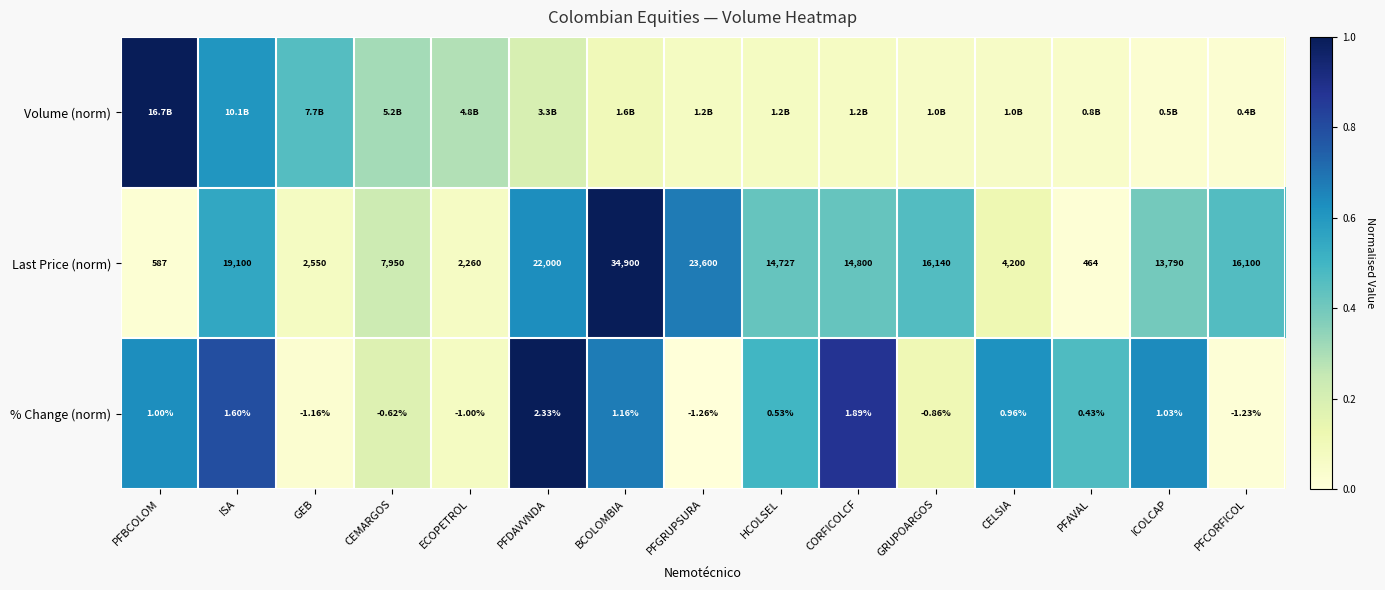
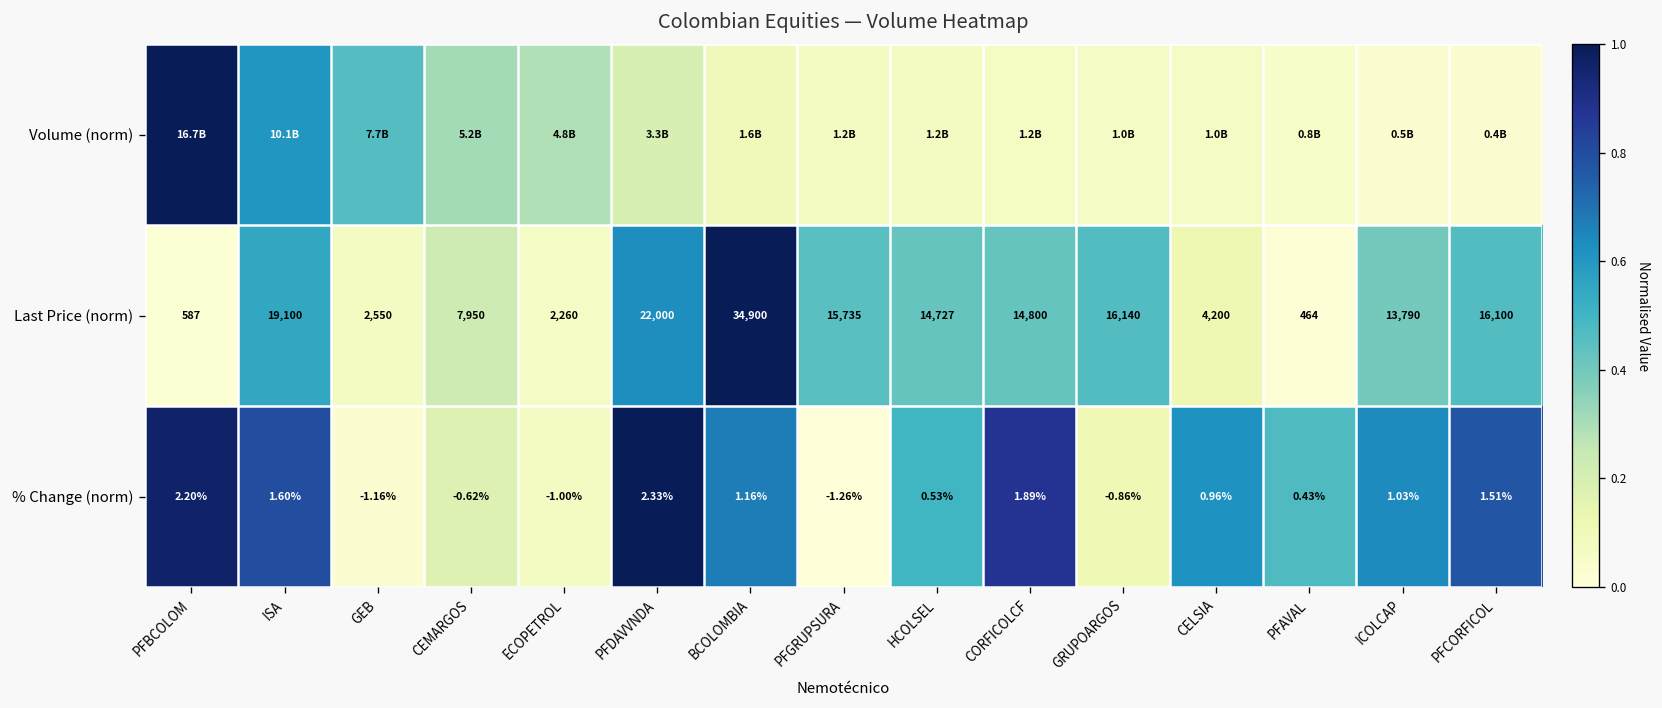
Last Price (norm), PFGRUPSURA: 23,600 -> 15,735
% Change (norm), PFBCOLOM: 1.00% -> 2.20%
% Change (norm), PFCORFICOL: -1.23% -> 1.51%
